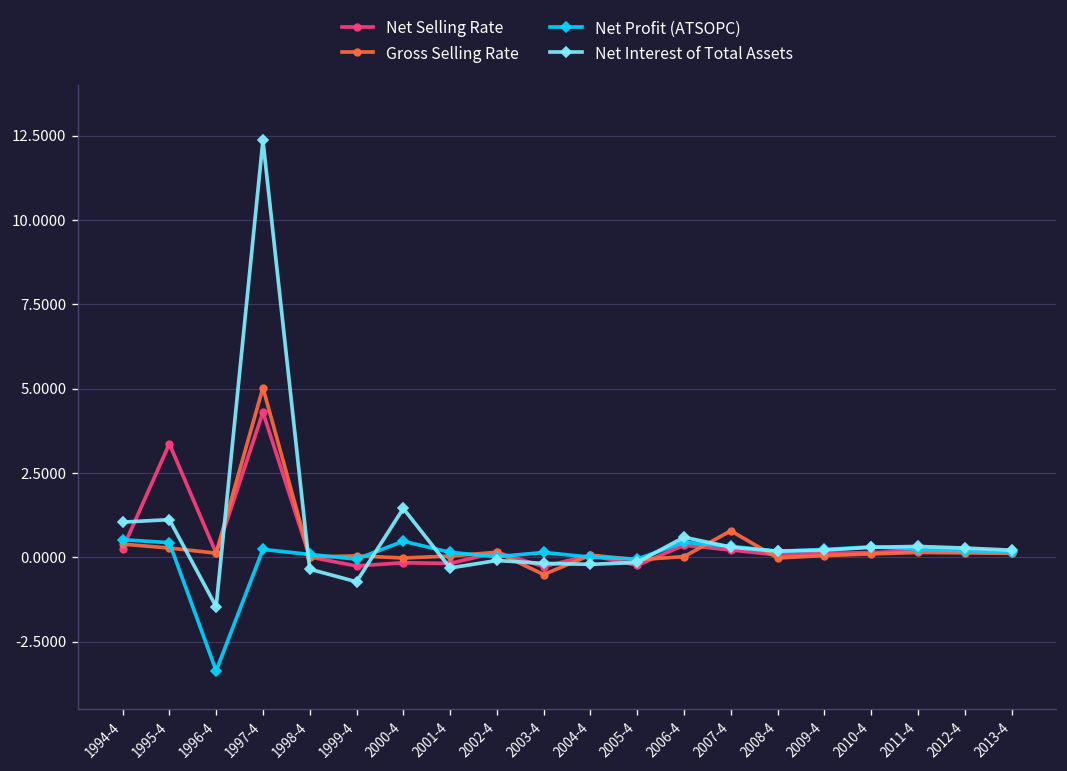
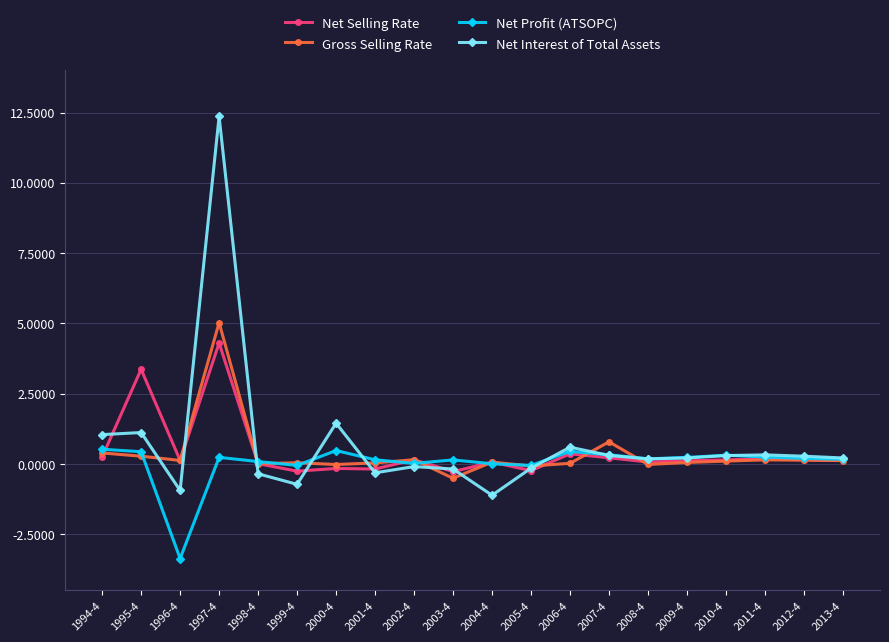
Net Interest of Total Assets, 1996-4: -1.5 -> -0.9
Net Interest of Total Assets, 2004-4: -0.2 -> -1.1
